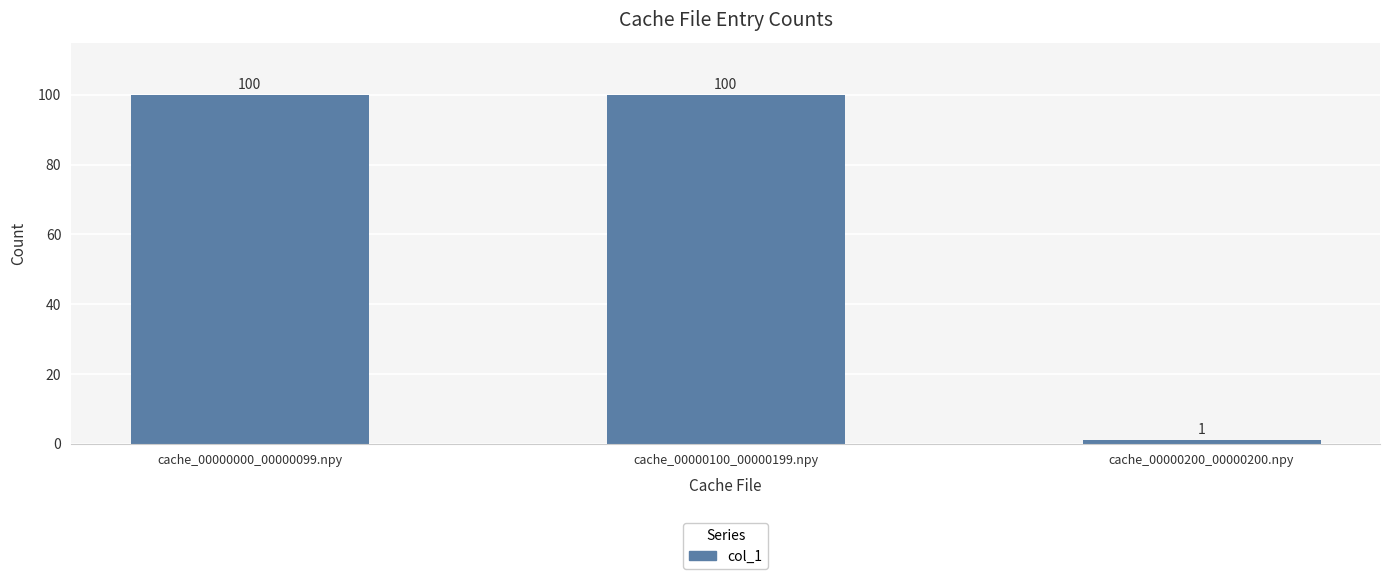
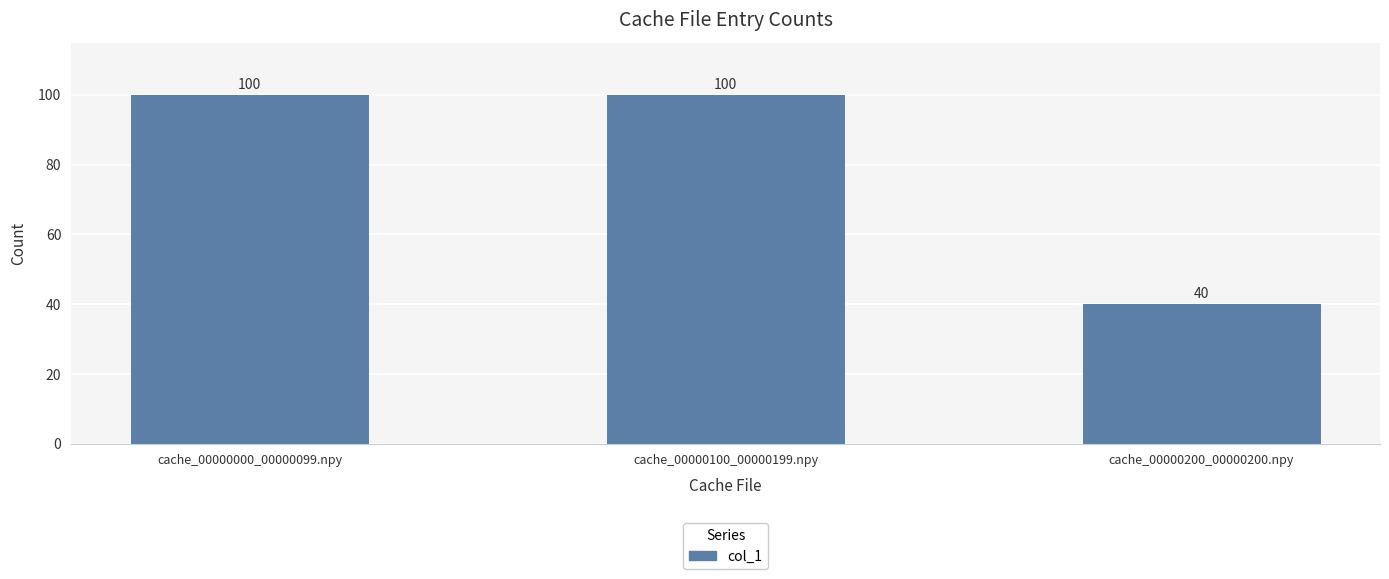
cache_00000200_00000200.npy: 1 -> 40
